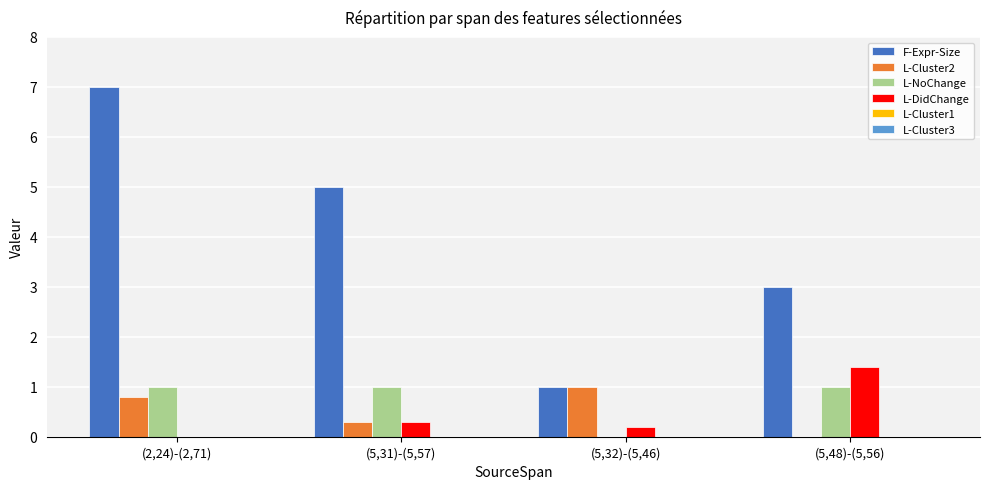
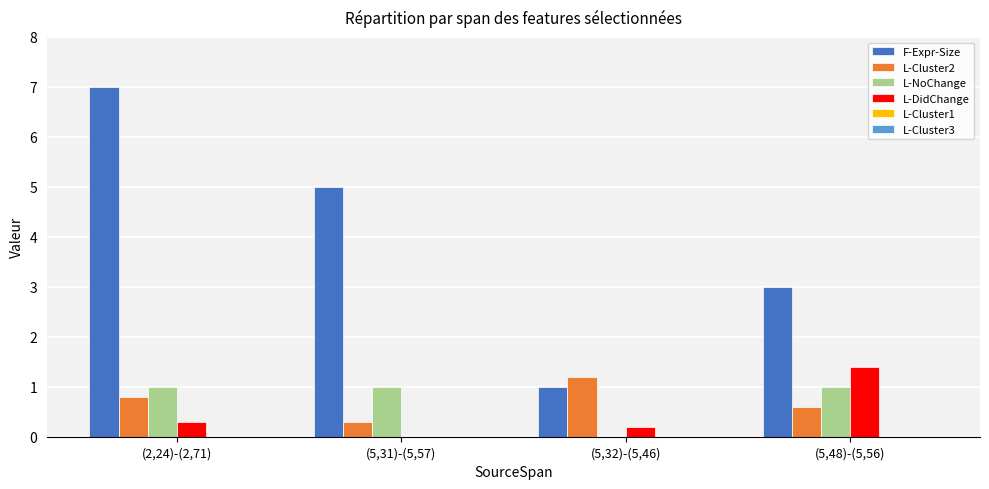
L-DidChange, (2,24)-(2,71): 0.0 -> 0.3
L-DidChange, (5,31)-(5,57): 0.3 -> 0.0
L-Cluster2, (5,32)-(5,46): 1.0 -> 1.2
L-Cluster2, (5,48)-(5,56): 0.0 -> 0.6
